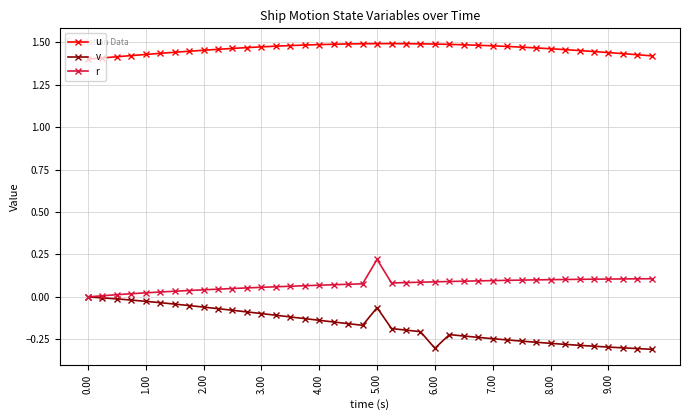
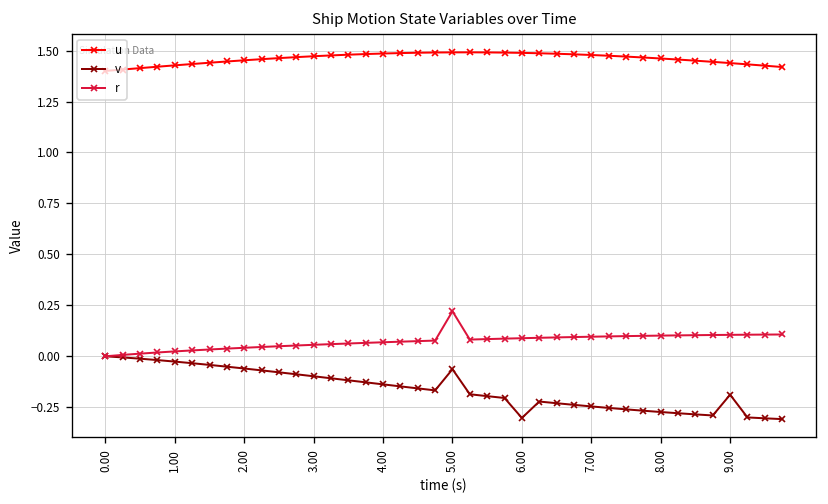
v, 9.00: -0.30 -> -0.19
